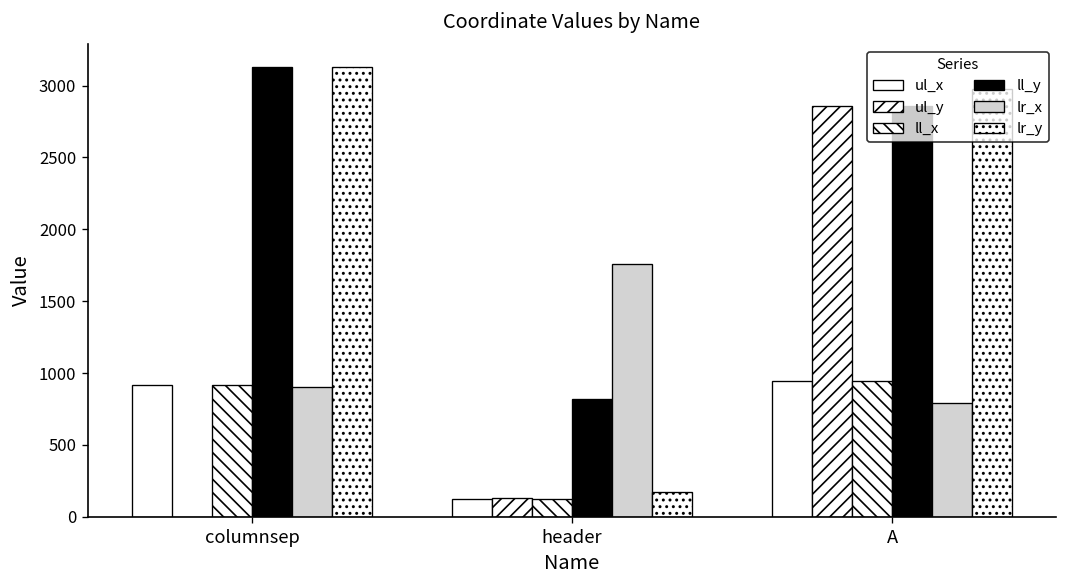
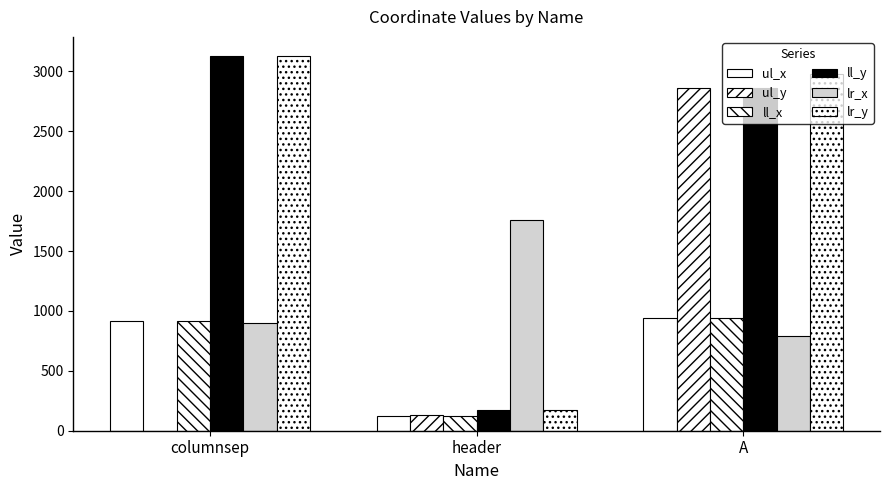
ll_y, header: 820 -> 170
